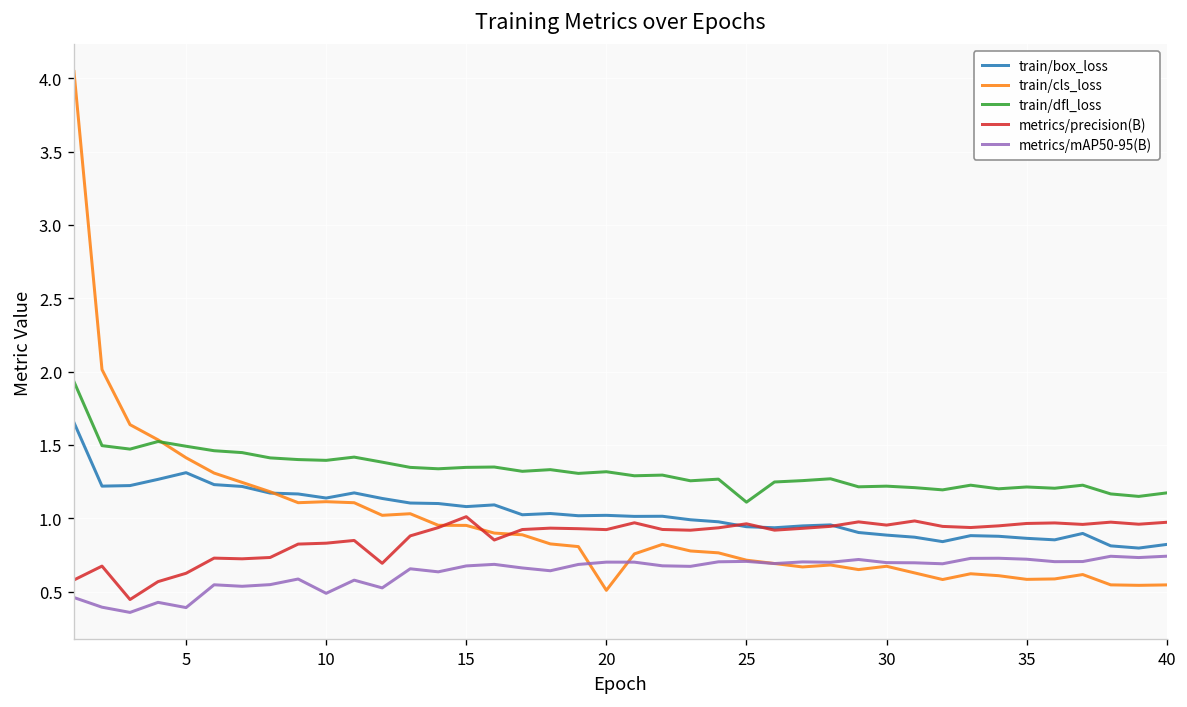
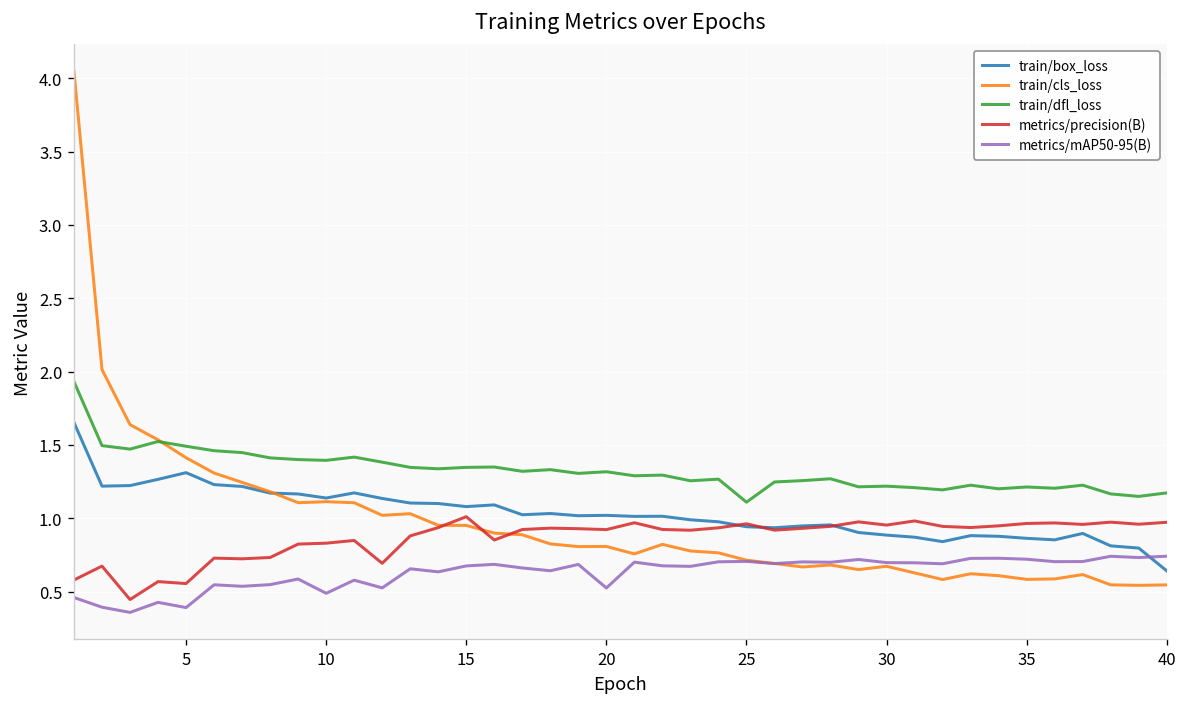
metrics/precision(B), 5: 0.63 -> 0.56
train/cls_loss, 20: 0.51 -> 0.81
metrics/mAP50-95(B), 20: 0.70 -> 0.53
train/box_loss, 40: 0.82 -> 0.64
